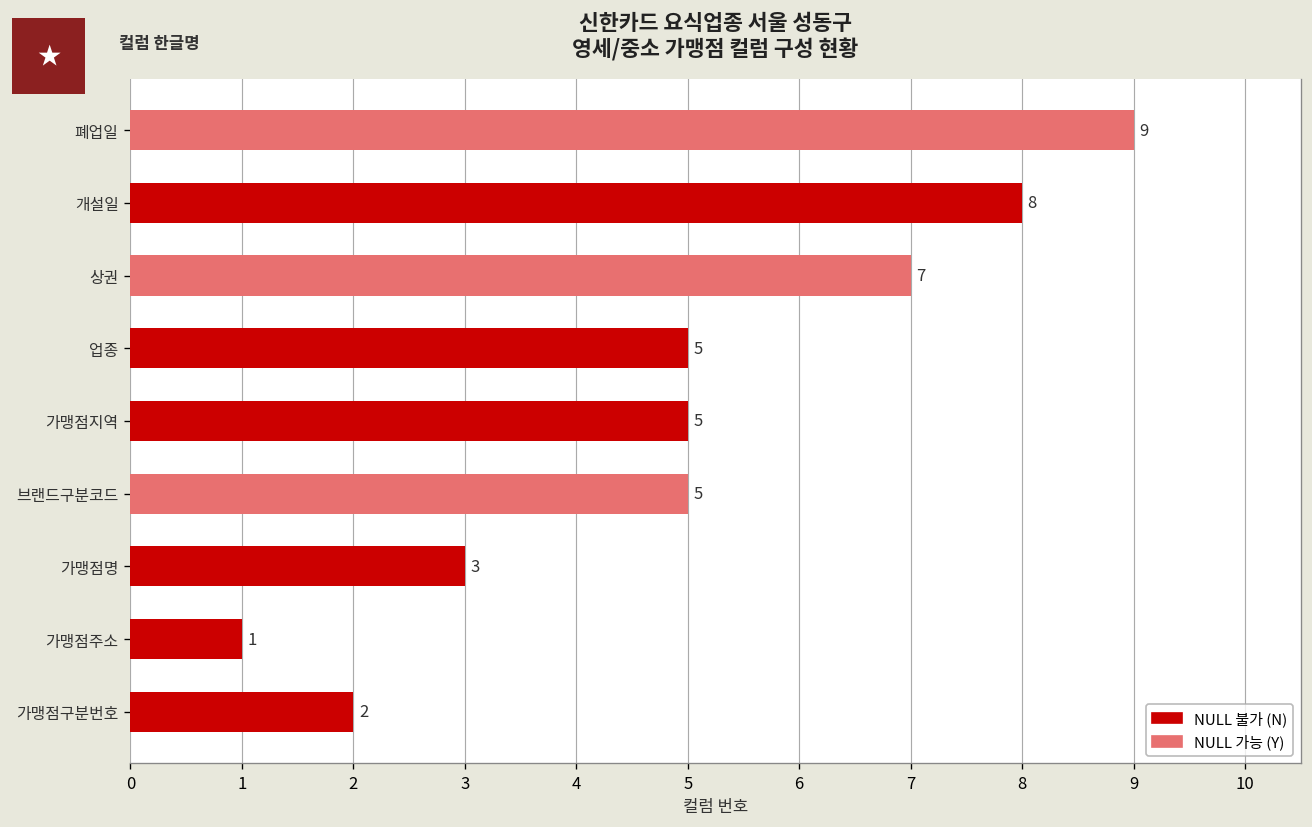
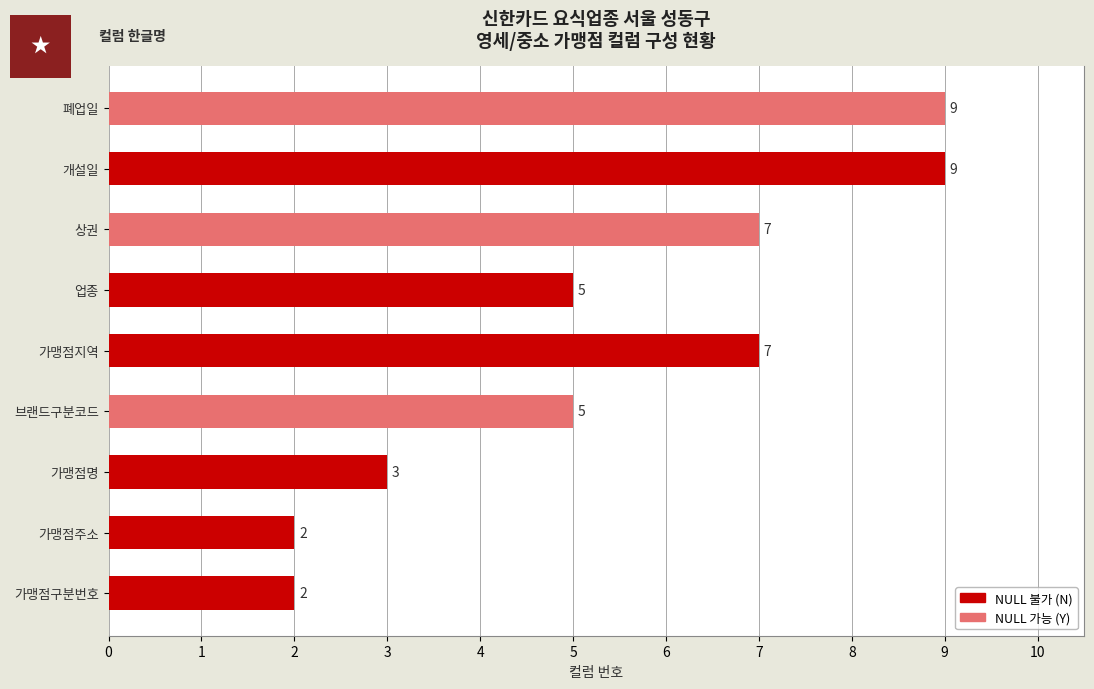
개설일: 8 -> 9
가맹점지역: 5 -> 7
가맹점주소: 1 -> 2
